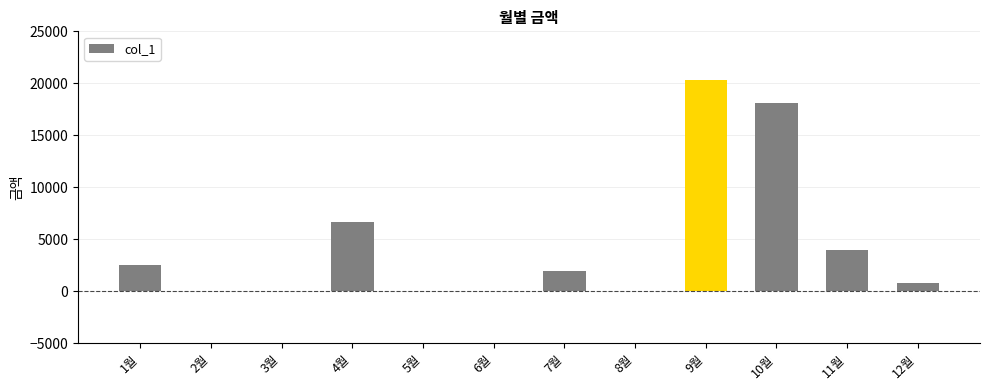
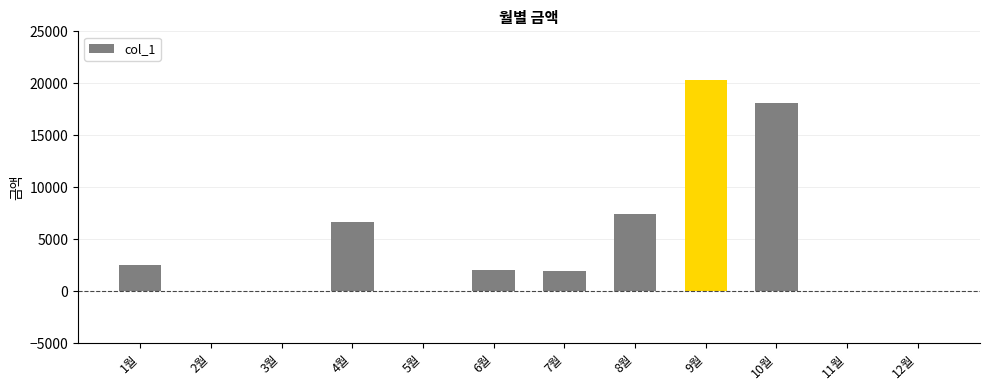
6월: 0 -> 2000
8월: 0 -> 7400
11월: 4000 -> 0
12월: 800 -> 0
